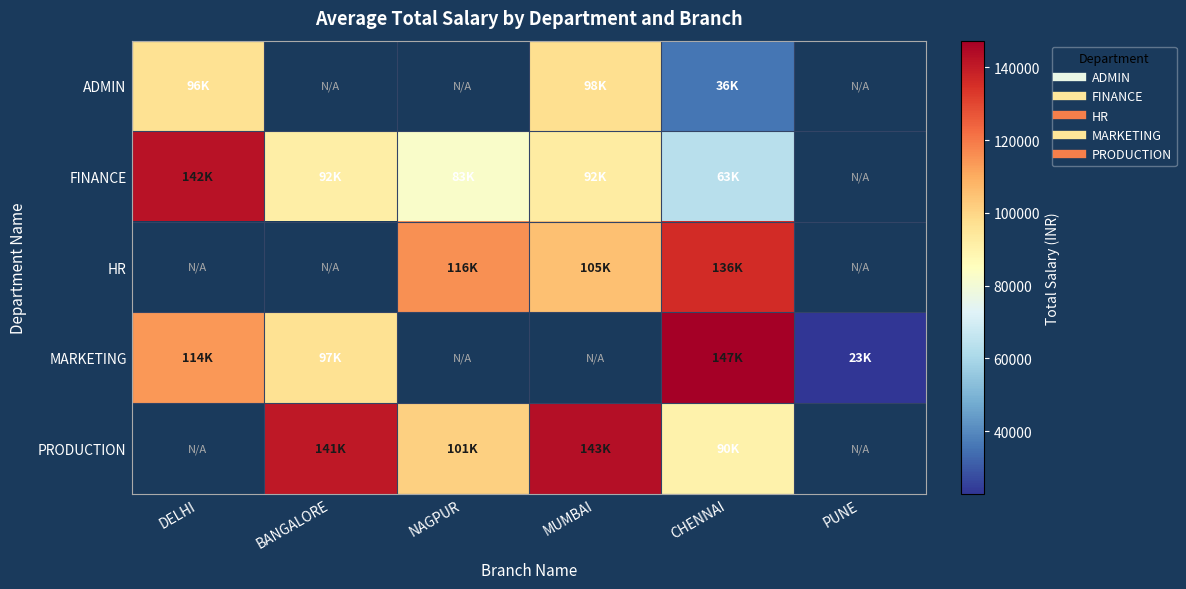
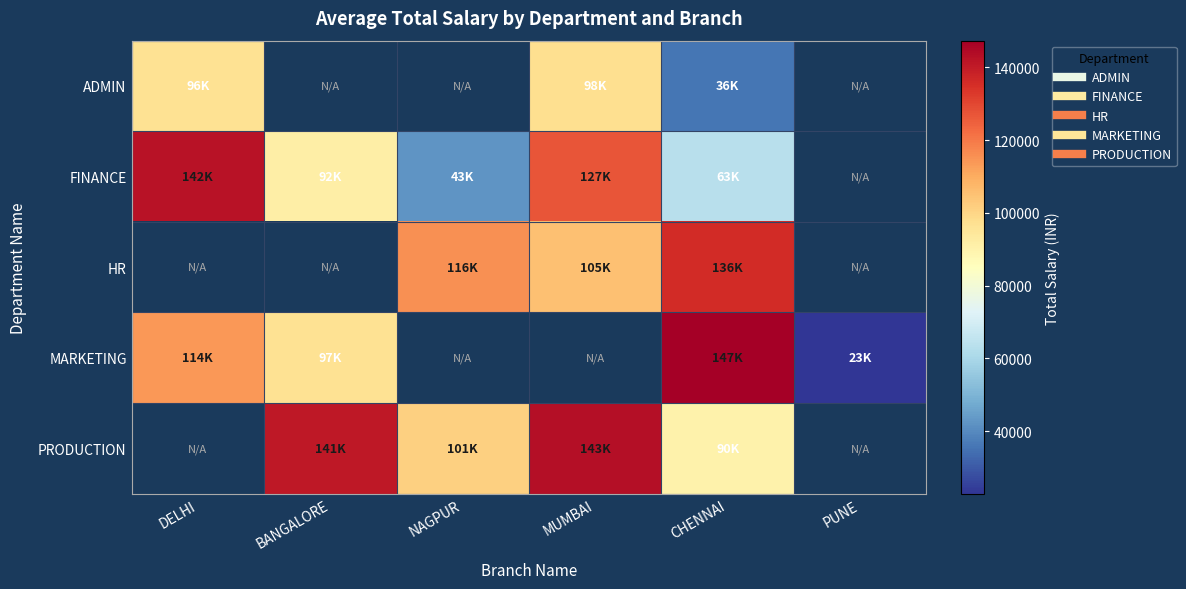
FINANCE, NAGPUR: 83K -> 43K
FINANCE, MUMBAI: 92K -> 127K
